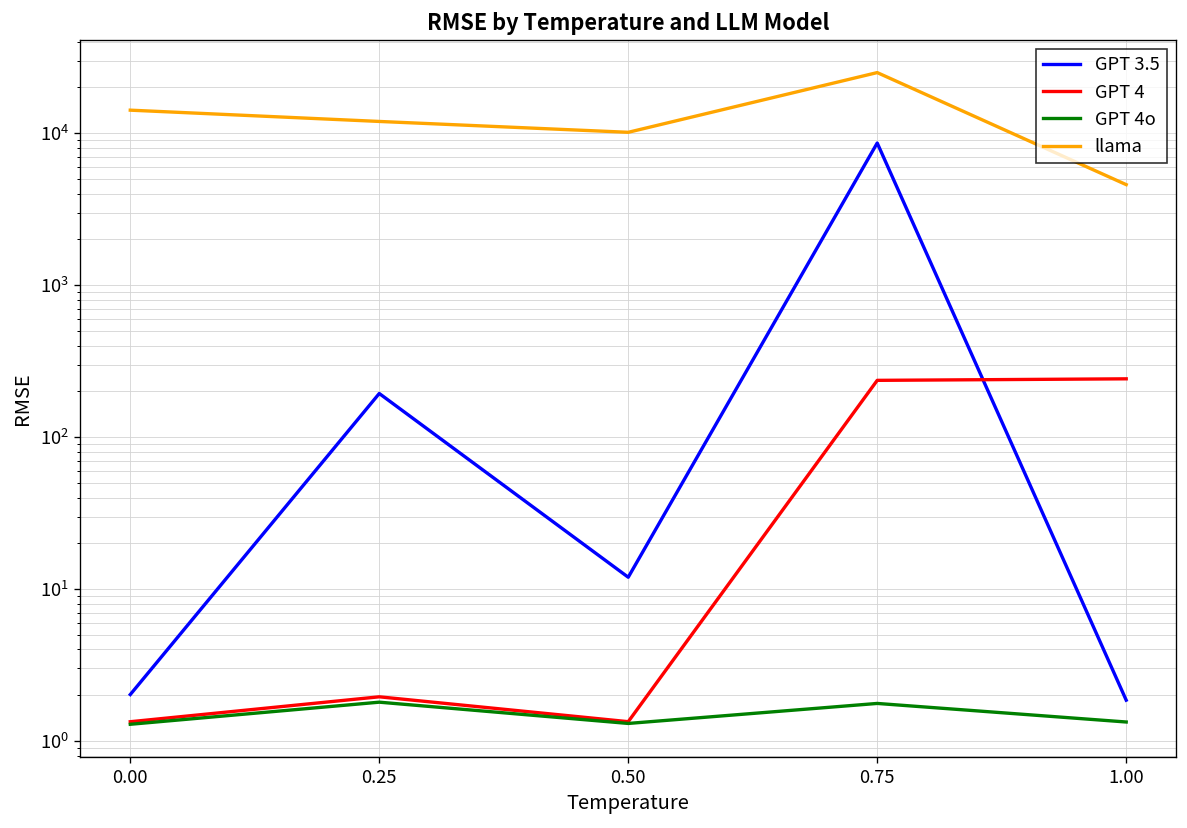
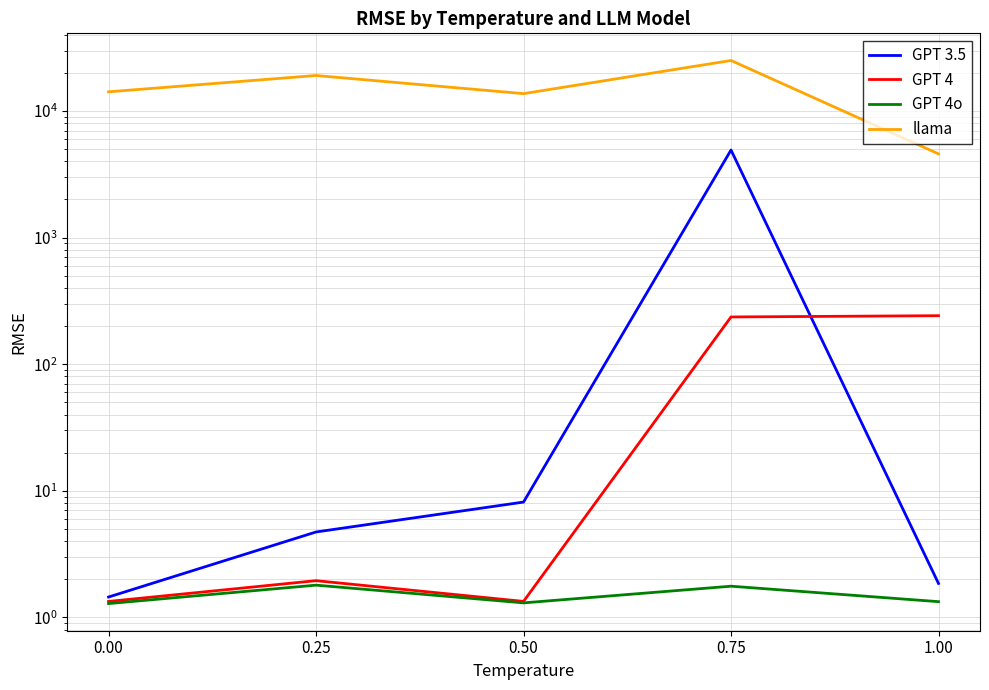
GPT 3.5, 0.00: 2.0 -> 1.5
GPT 3.5, 0.25: 190 -> 4.7
llama, 0.25: 12000 -> 19000
GPT 3.5, 0.50: 12 -> 8
llama, 0.50: 10000 -> 14000
GPT 3.5, 0.75: 9000 -> 4900
